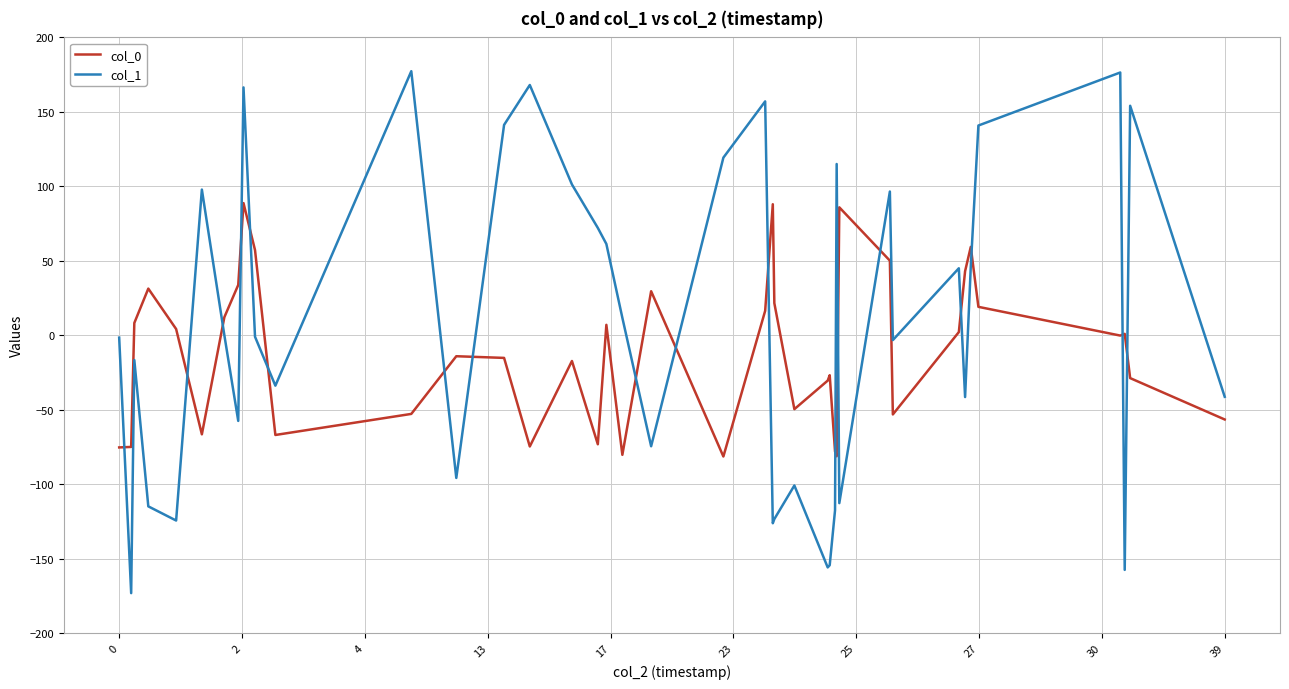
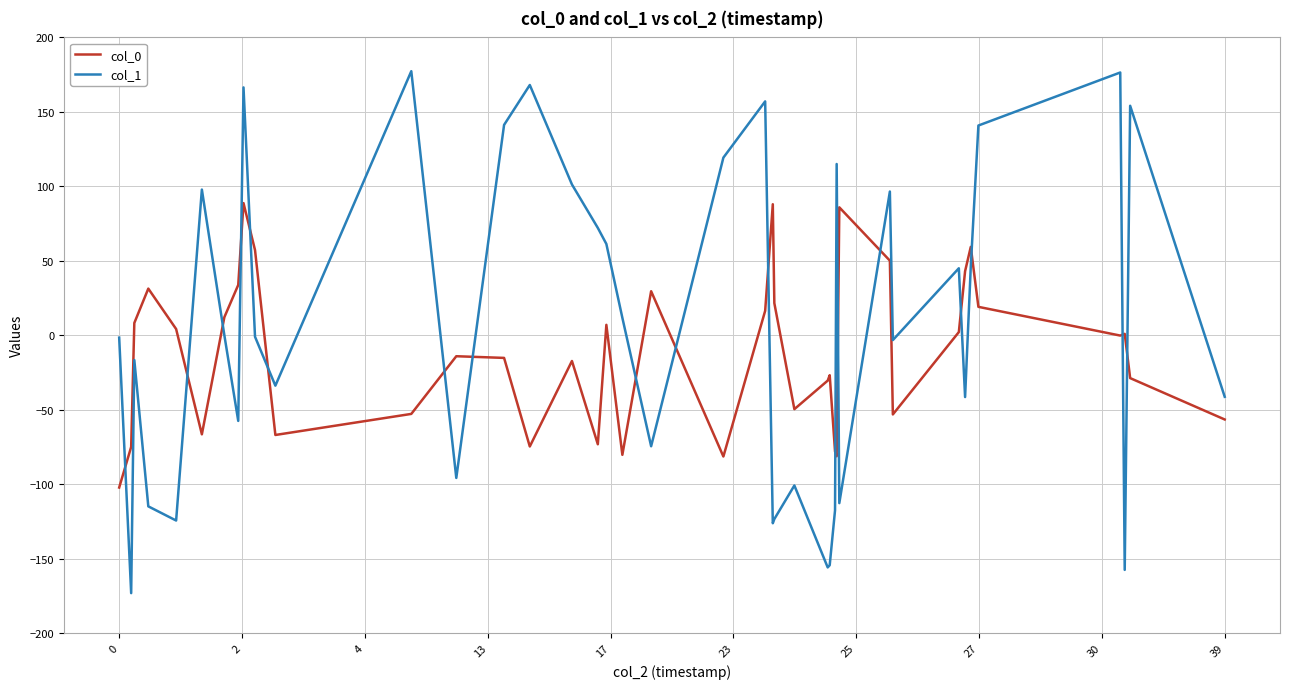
col_0, 0: -75 -> -102
